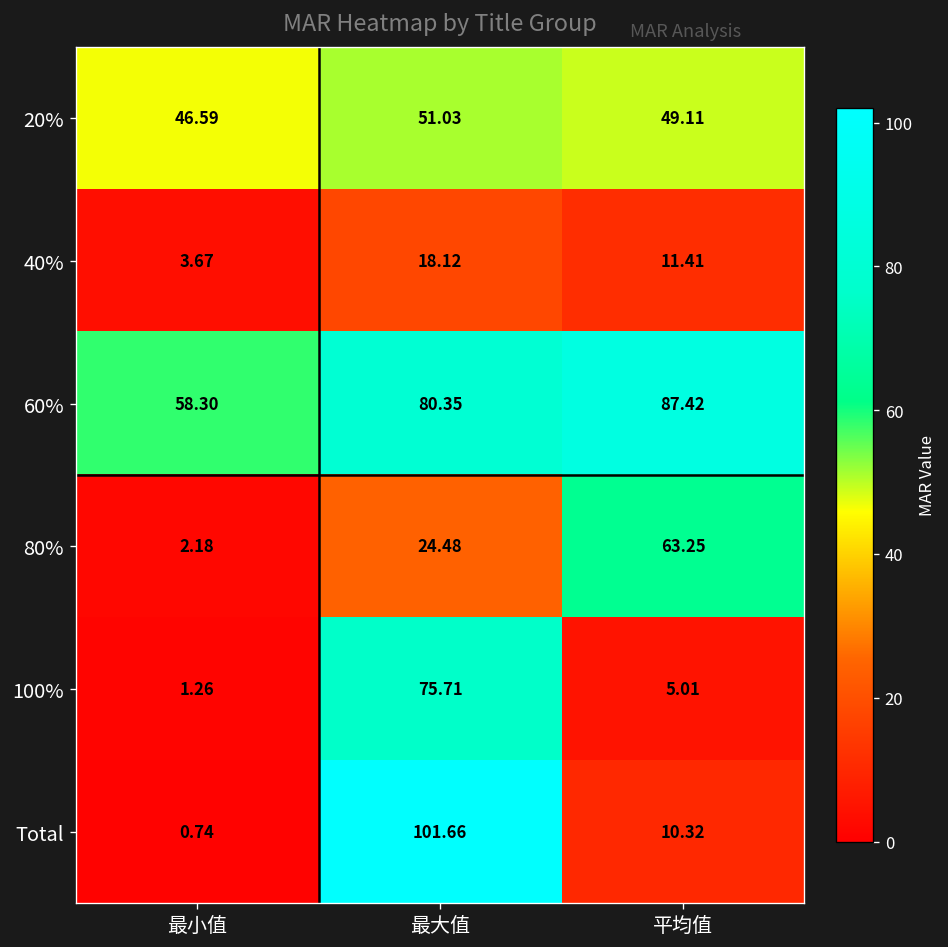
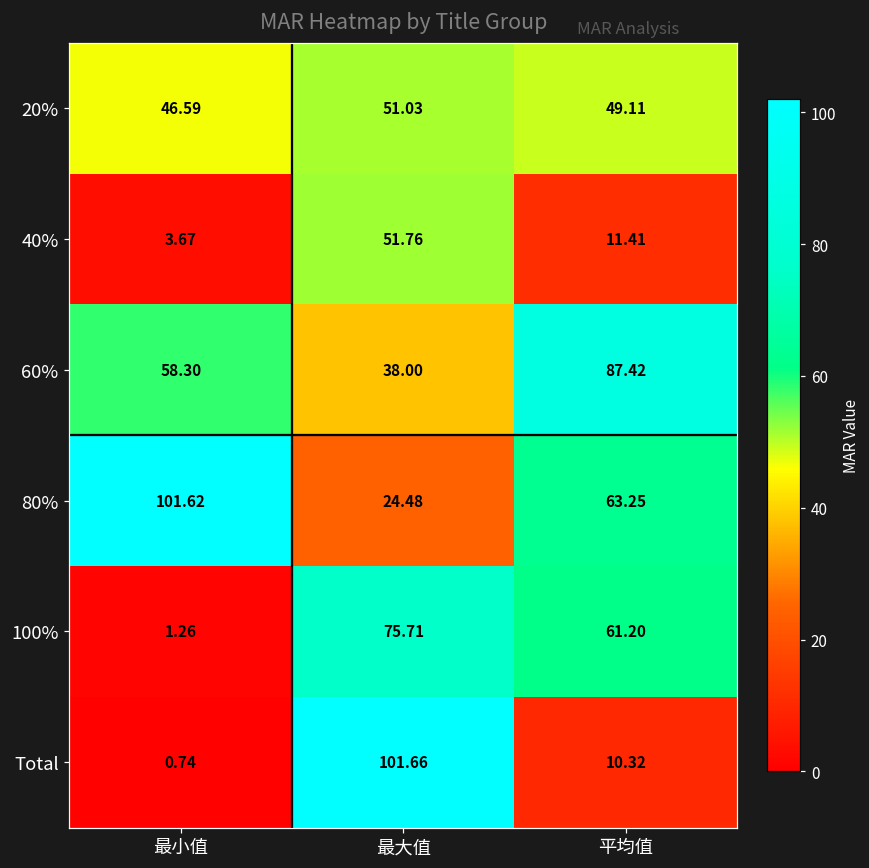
40%, 最大值: 18.12 -> 51.76
60%, 最大值: 80.35 -> 38.00
80%, 最小值: 2.18 -> 101.62
100%, 平均值: 5.01 -> 61.20
